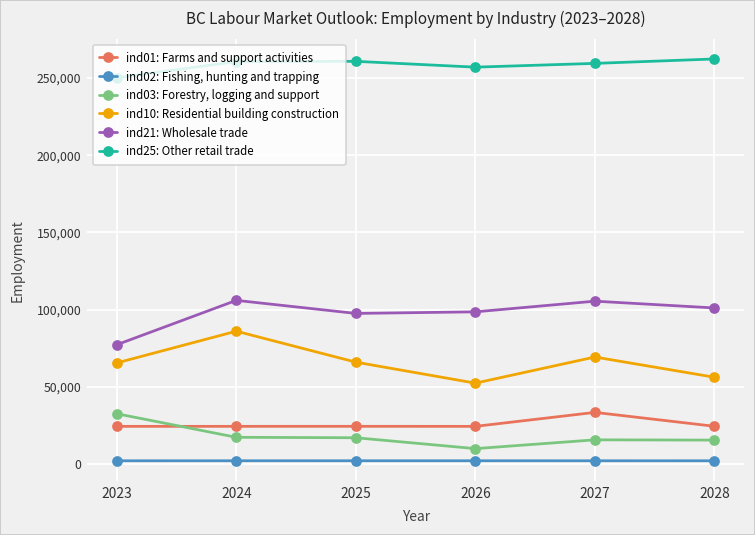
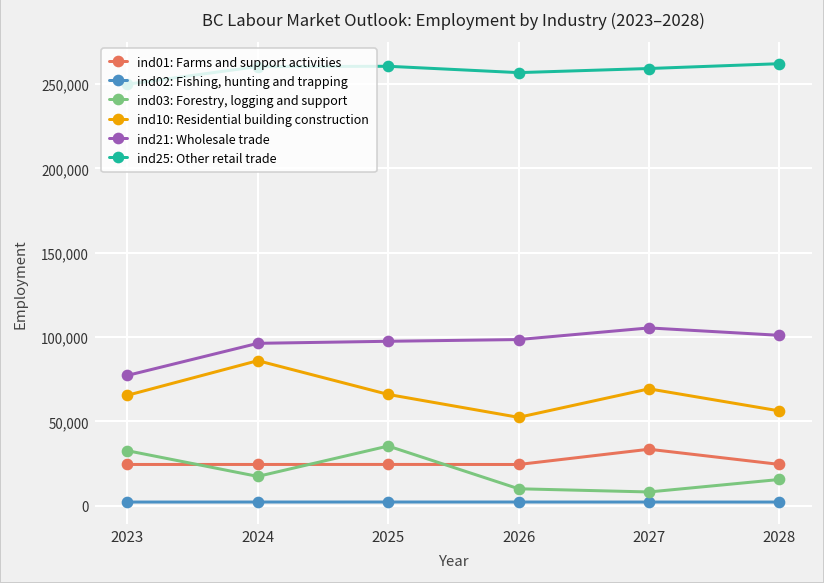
ind21: Wholesale trade, 2024: 106,000 -> 96,000
ind03: Forestry, logging and support, 2025: 17,000 -> 35,000
ind03: Forestry, logging and support, 2027: 16,000 -> 8,000
